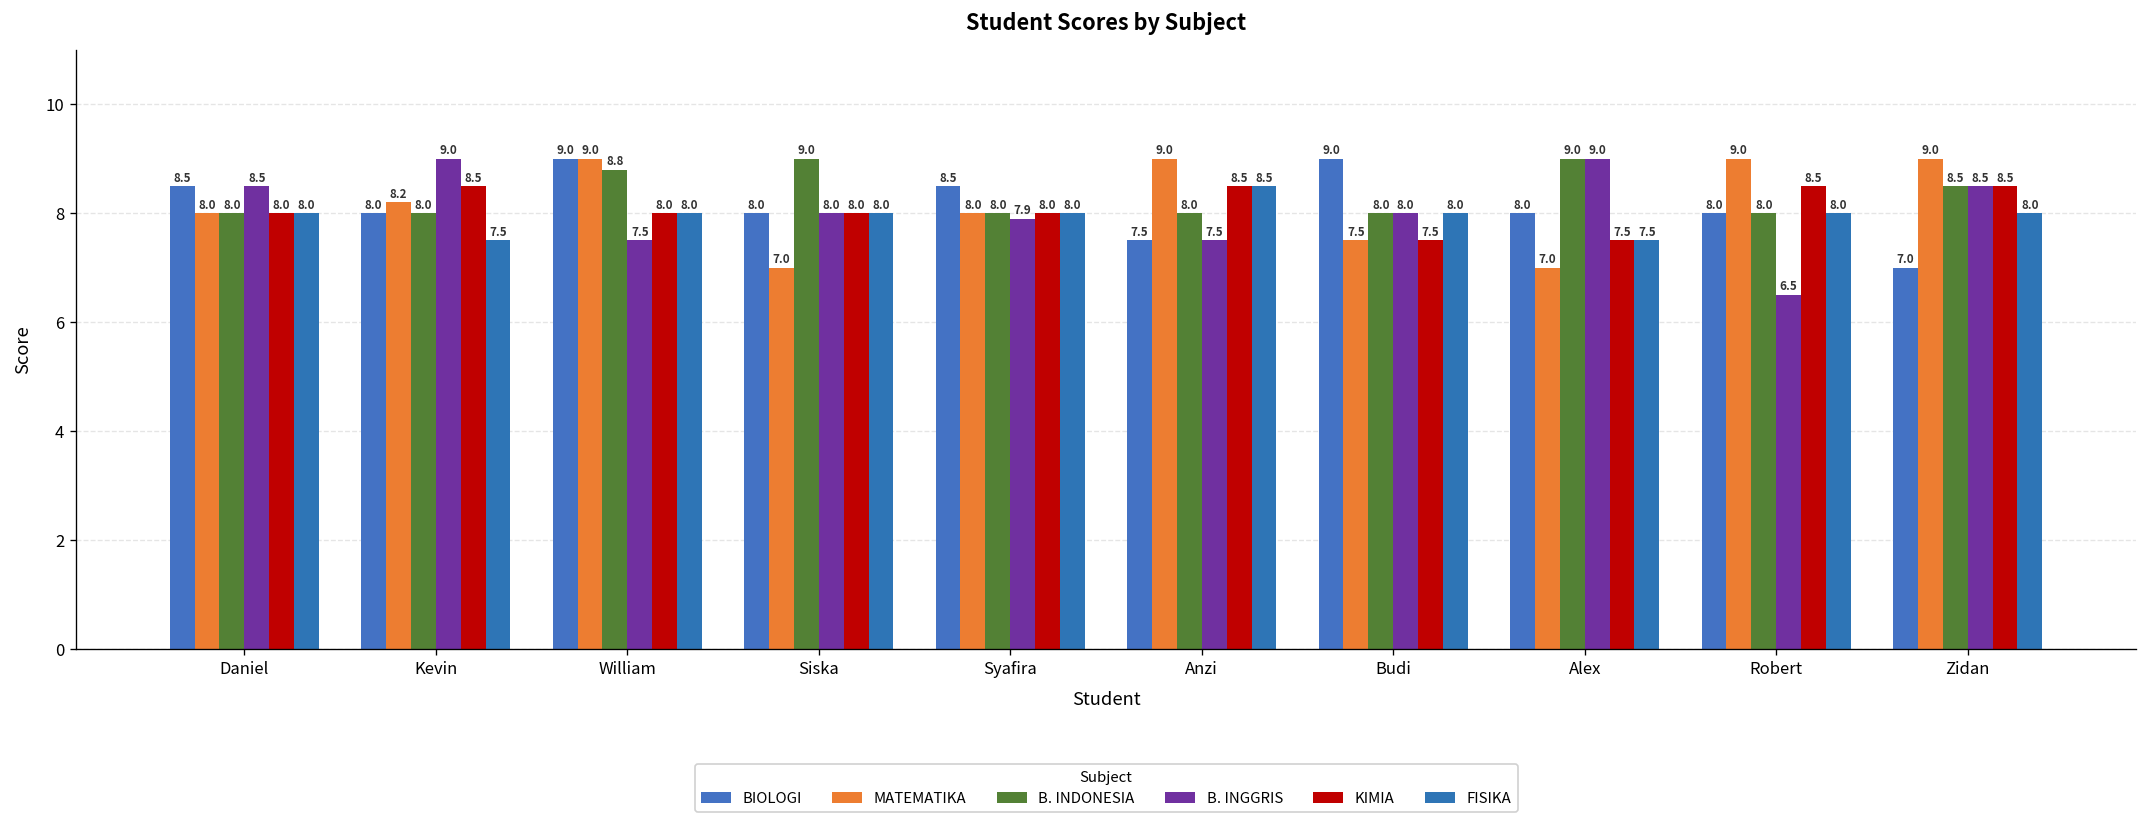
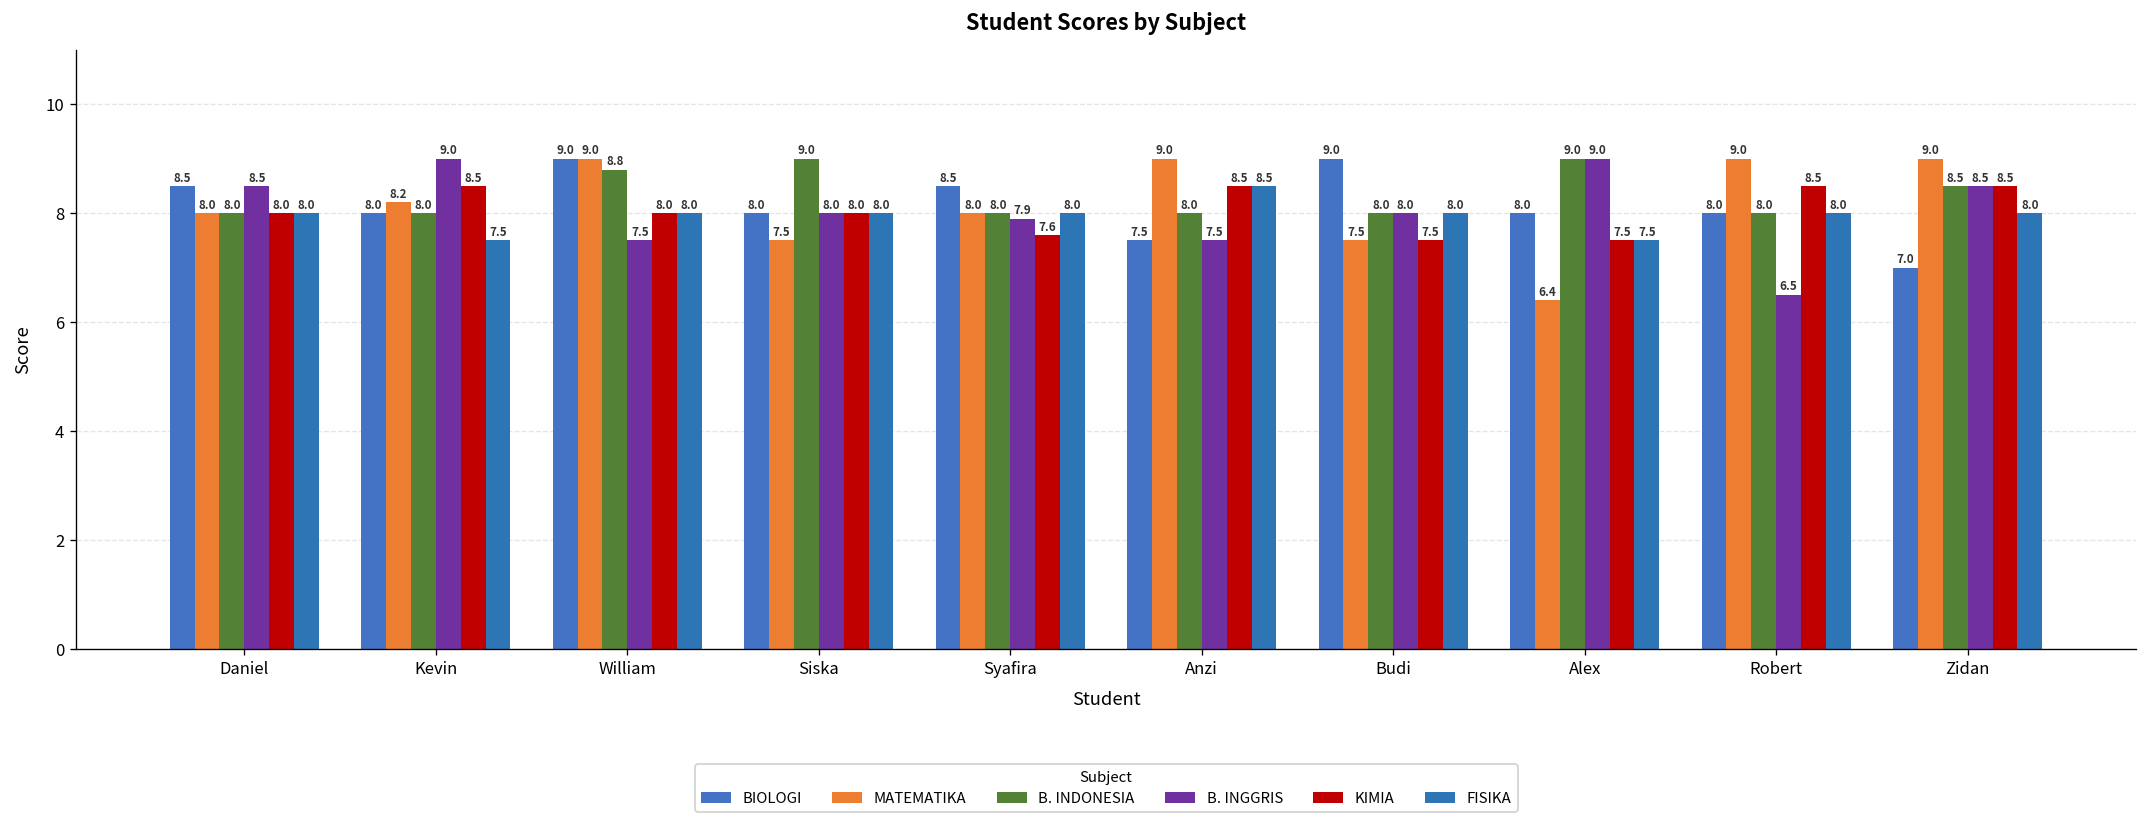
MATEMATIKA, Siska: 7.0 -> 7.5
KIMIA, Syafira: 8.0 -> 7.6
MATEMATIKA, Alex: 7.0 -> 6.4
